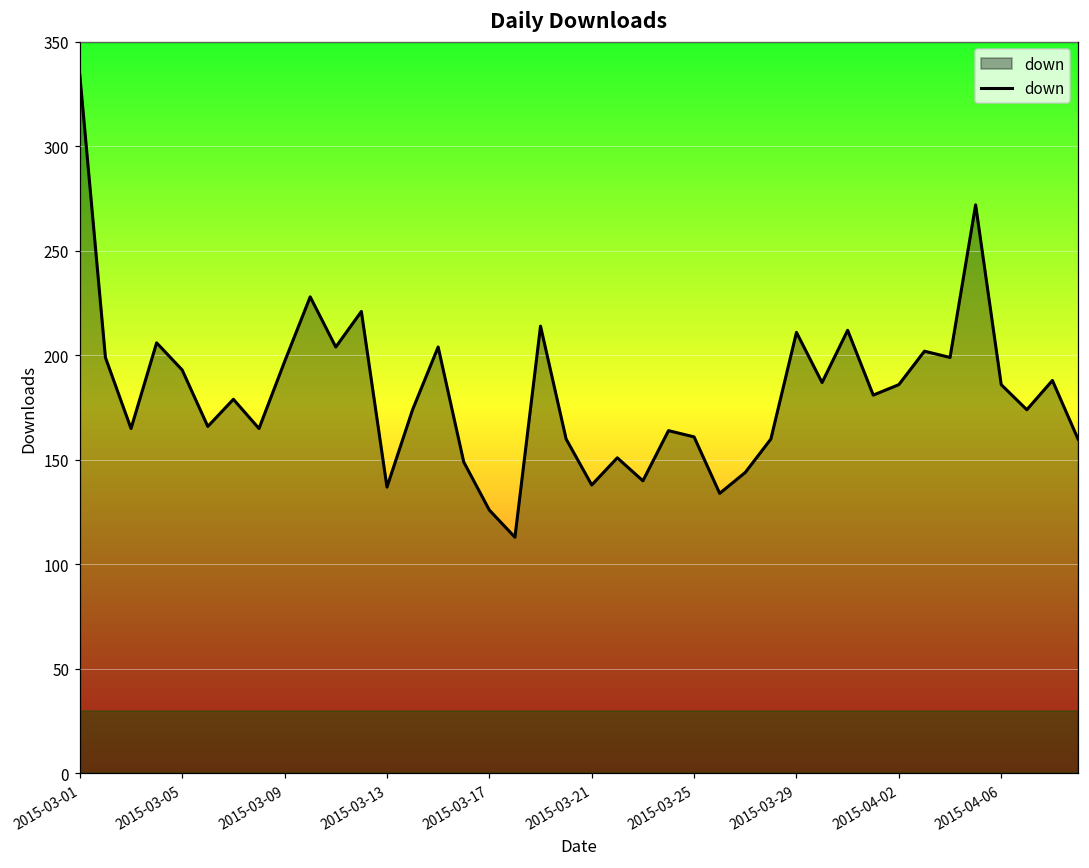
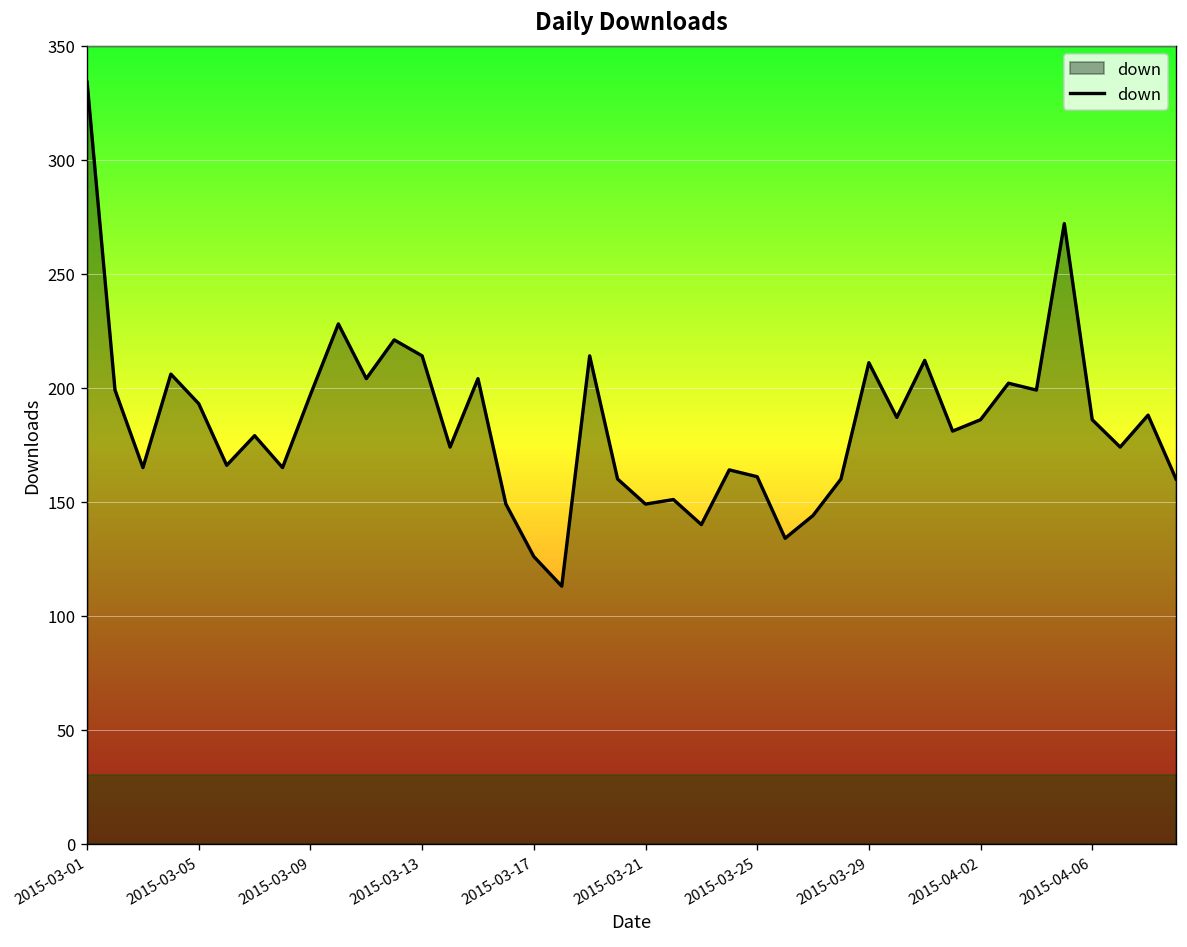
2015-03-13: 137 -> 214
2015-03-21: 138 -> 149
